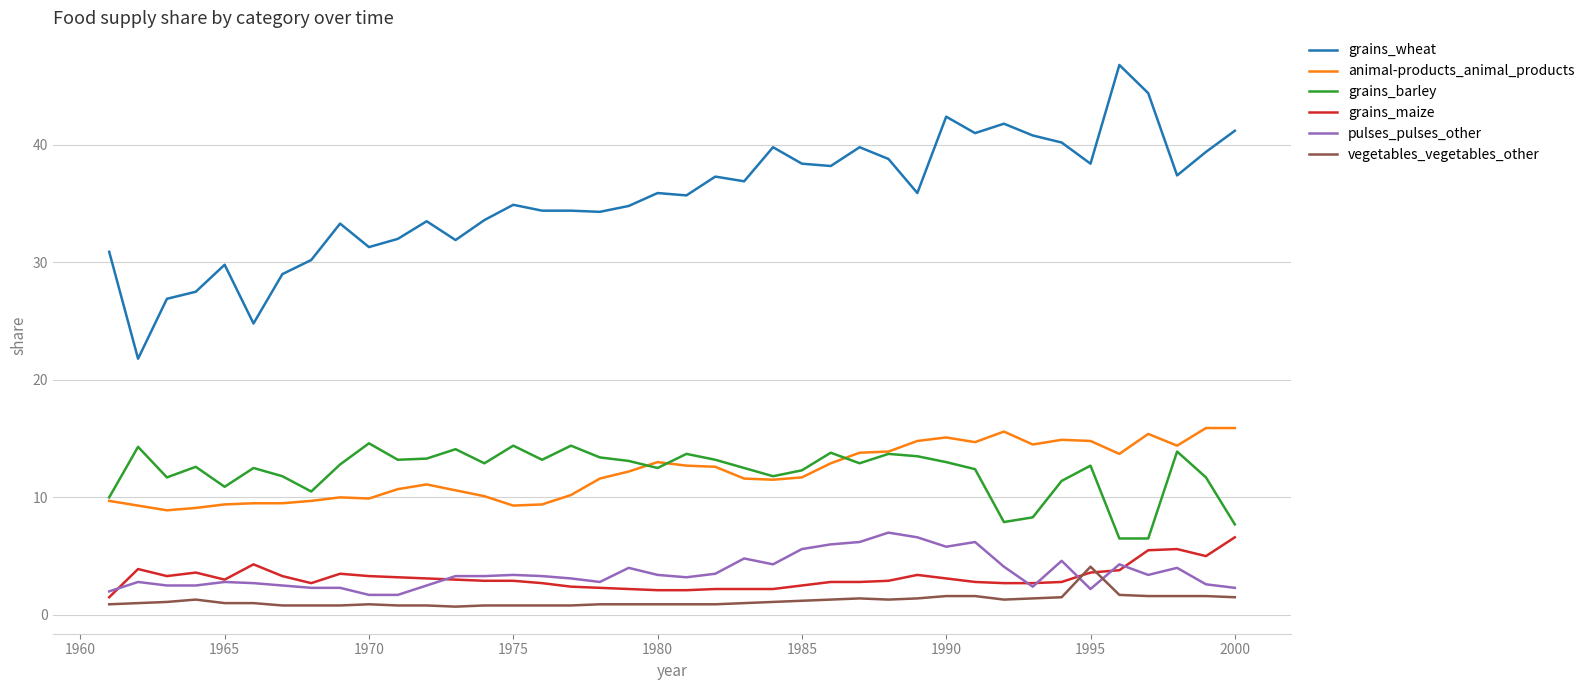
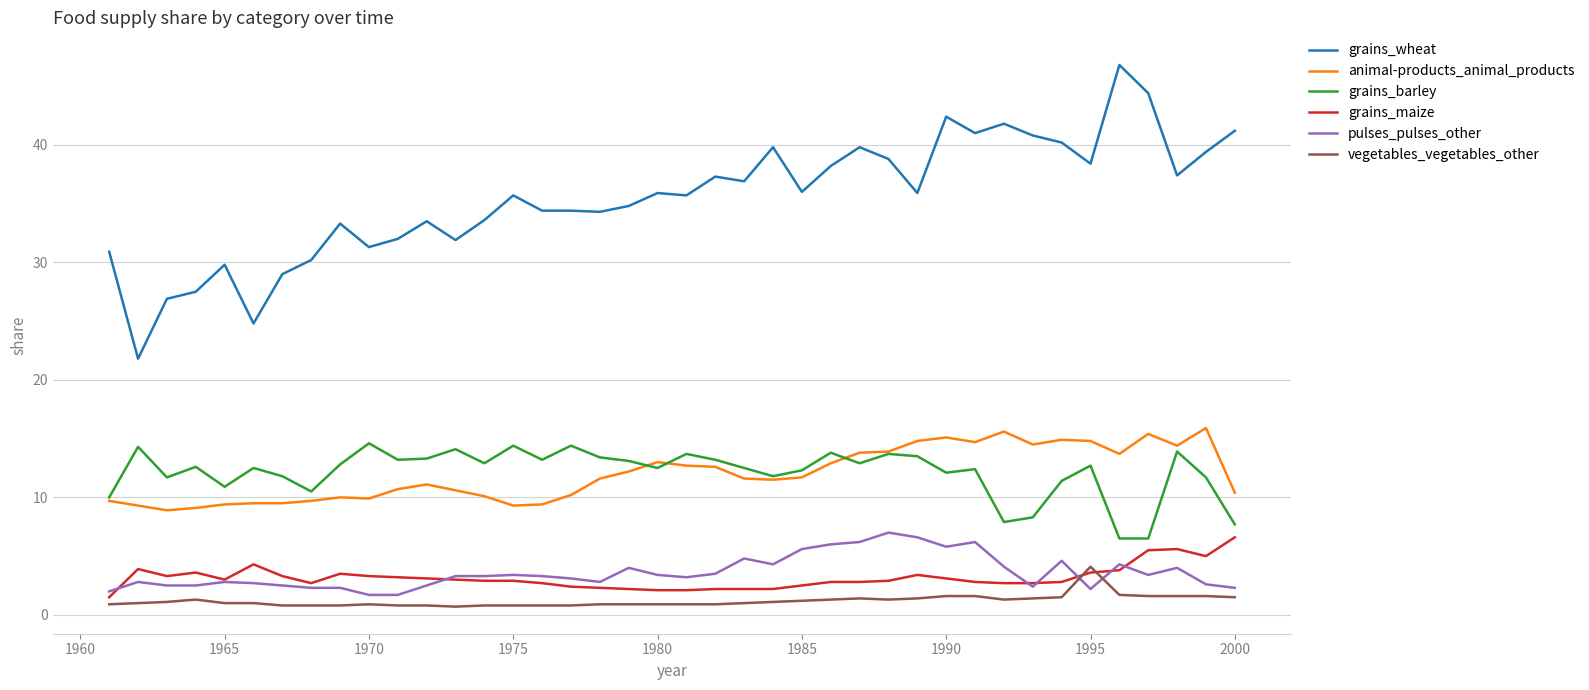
grains_wheat, 1975: 34.9 -> 35.7
grains_wheat, 1985: 38.4 -> 36.0
grains_barley, 1990: 13.0 -> 12.1
animal-products_animal_products, 2000: 15.9 -> 10.4
